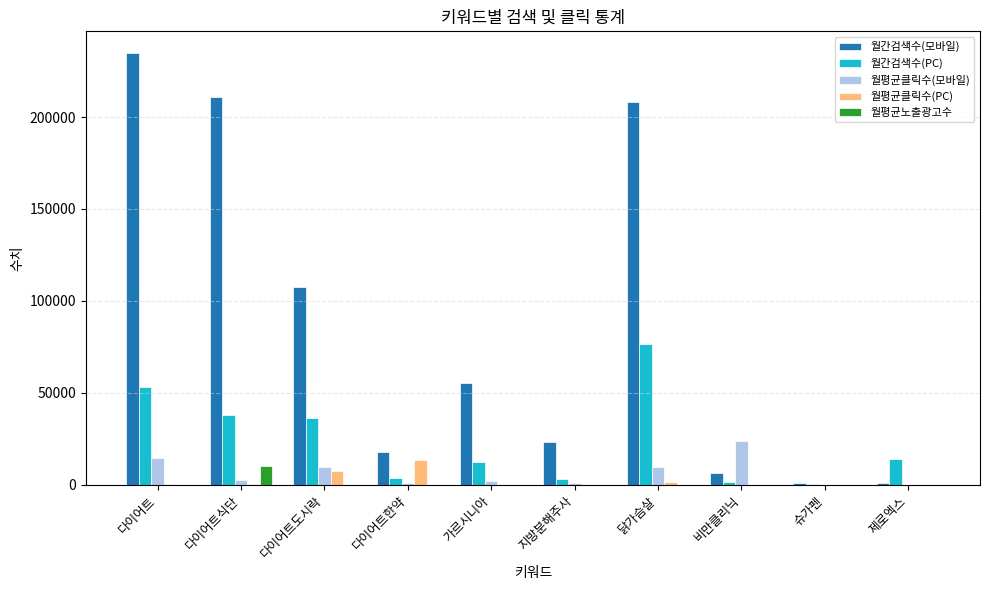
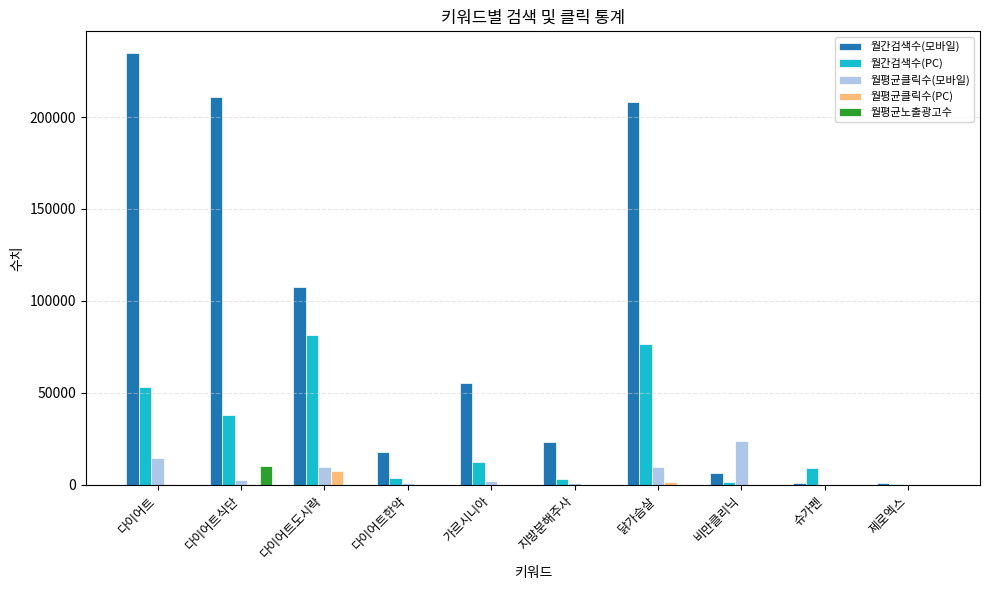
월간검색수(PC), 다이어트도시락: 36000 -> 81000
월평균클릭수(PC), 다이어트한약: 13000 -> 0
월간검색수(PC), 슈가펜: 0 -> 9000
월간검색수(PC), 제로엑스: 14000 -> 0
